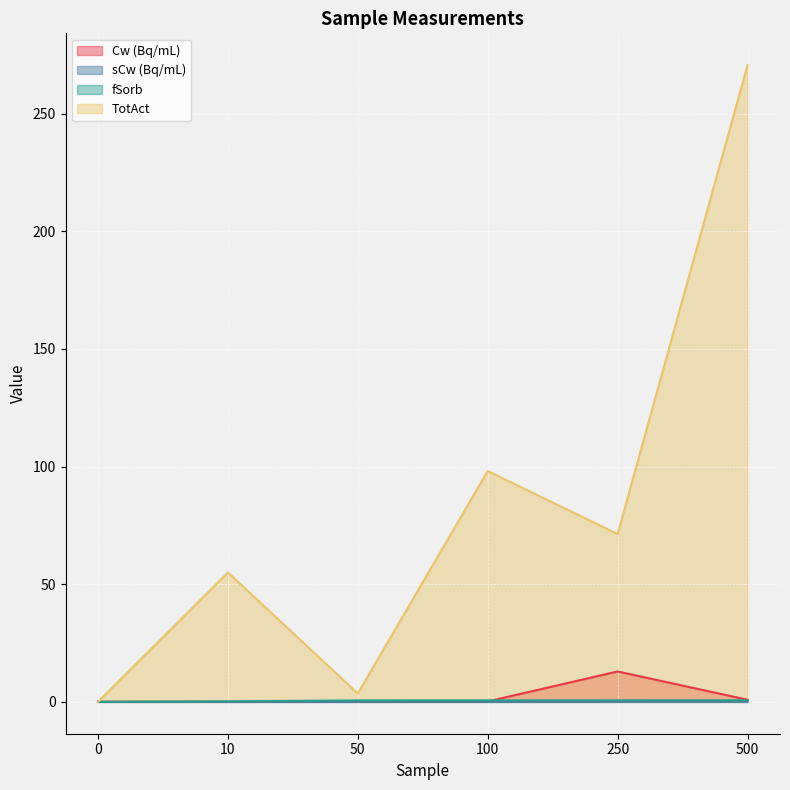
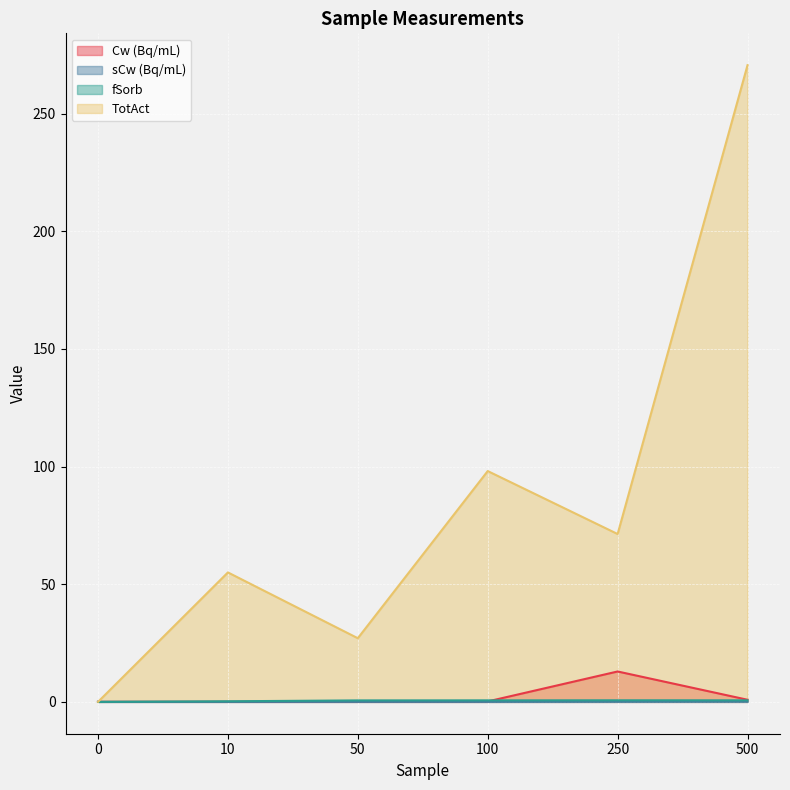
TotAct, 50: 4 -> 27
